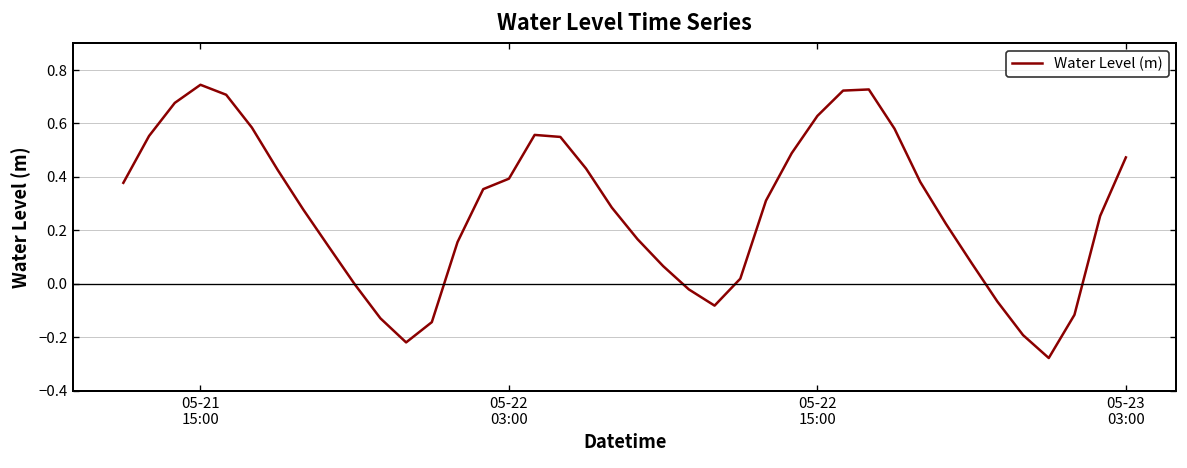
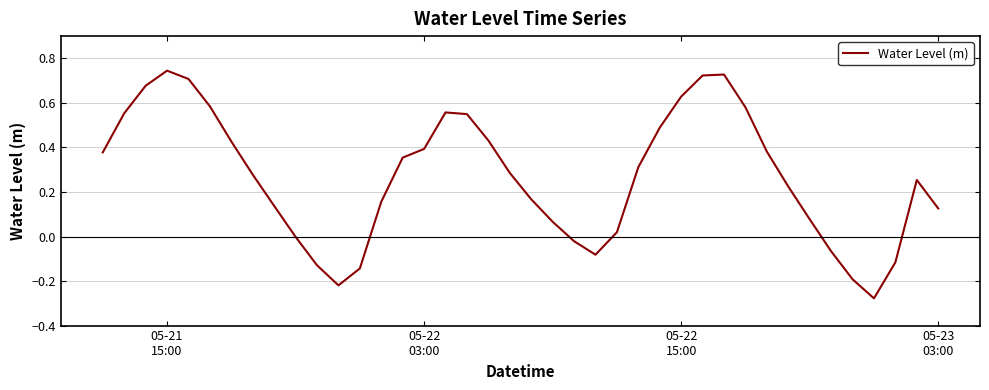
05-23 03:00: 0.47 -> 0.13
